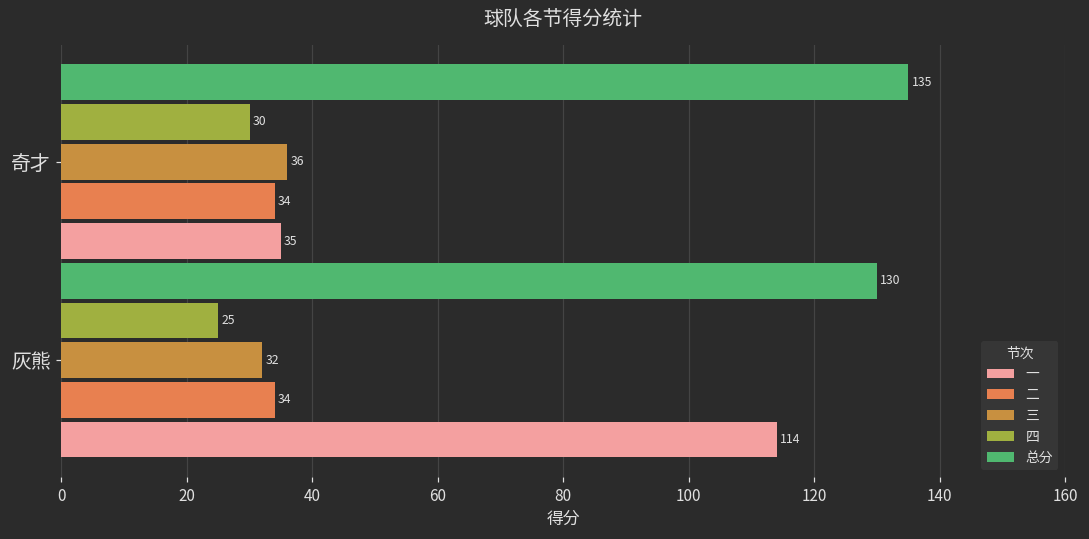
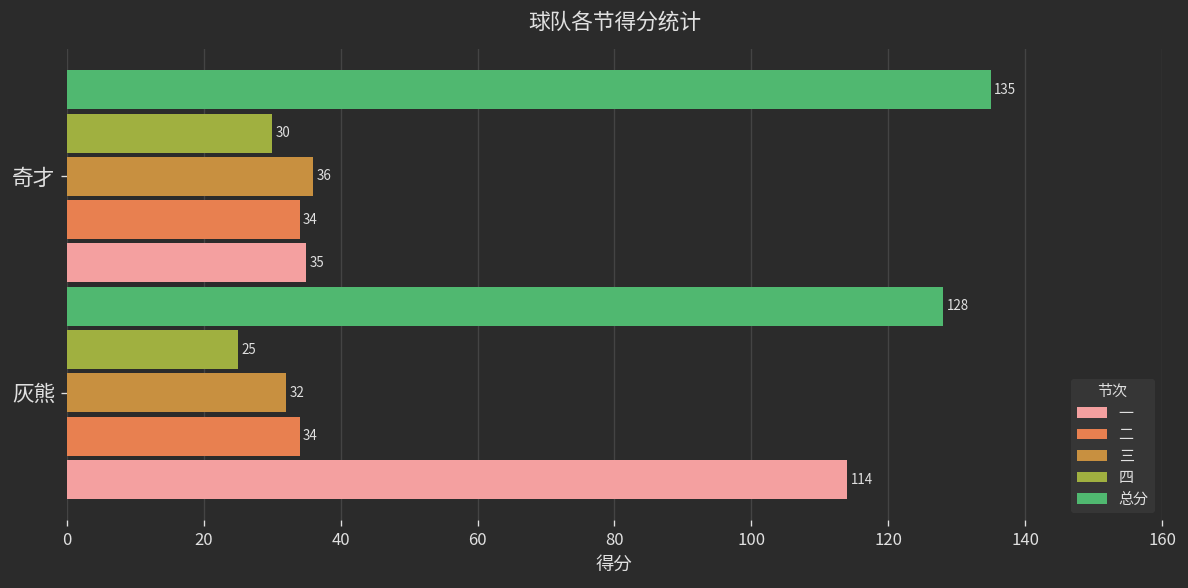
总分, 灰熊: 130 -> 128
